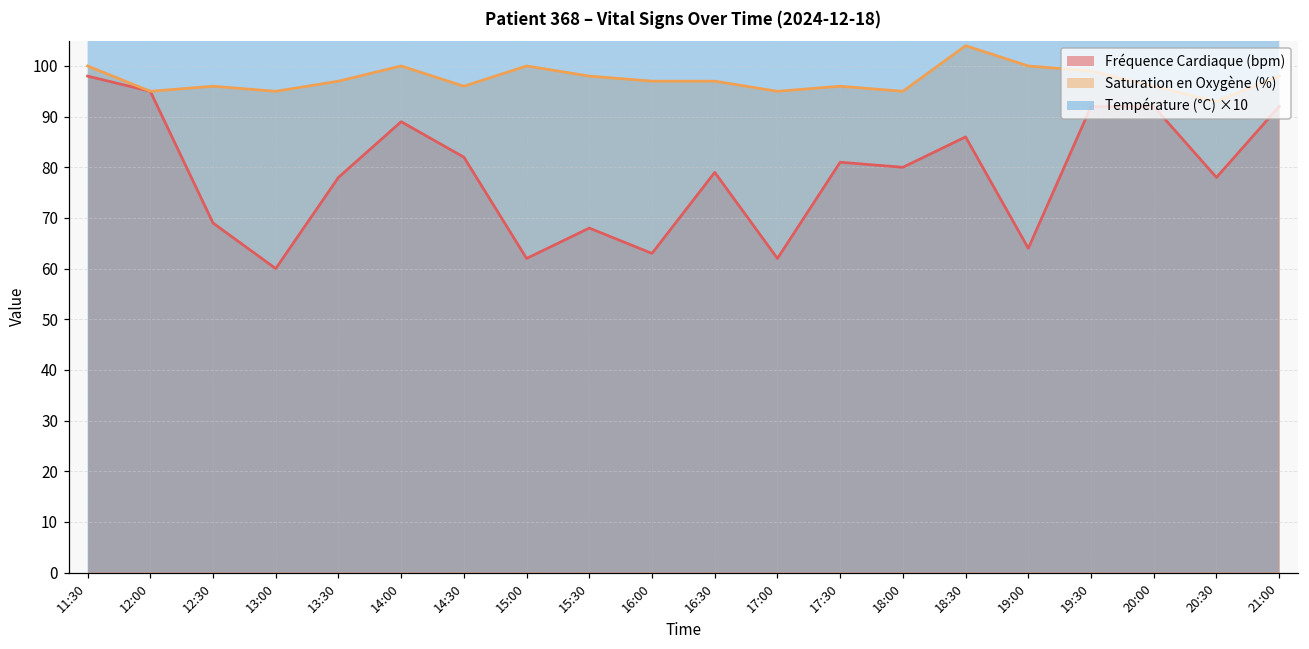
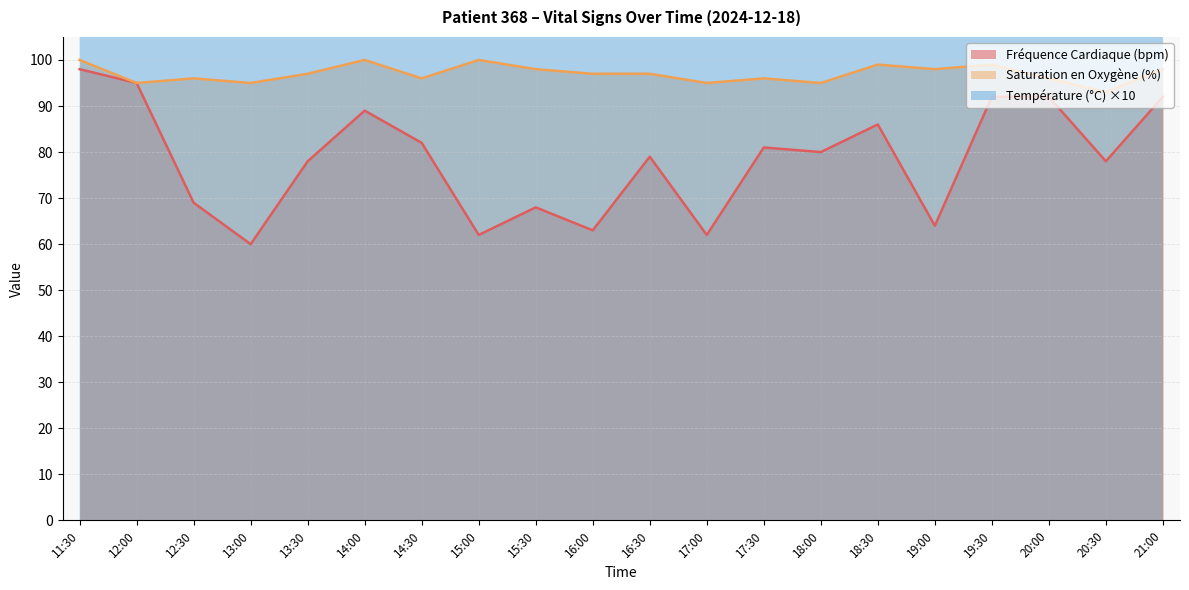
Saturation en Oxygène (%), 18:30: 104 -> 99
Saturation en Oxygène (%), 19:00: 100 -> 98
